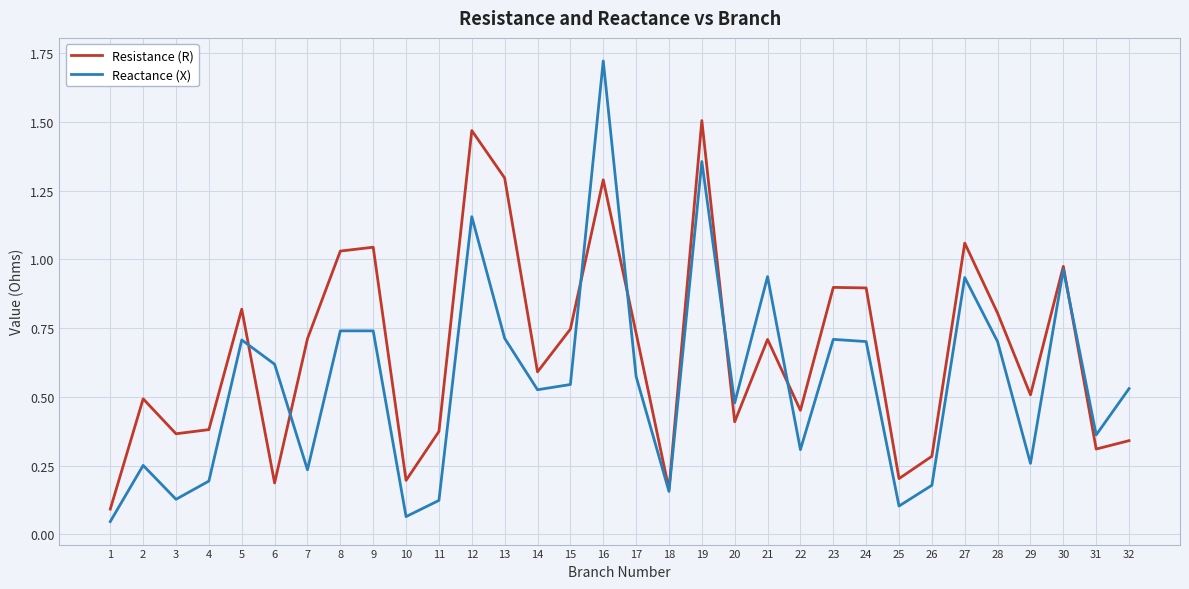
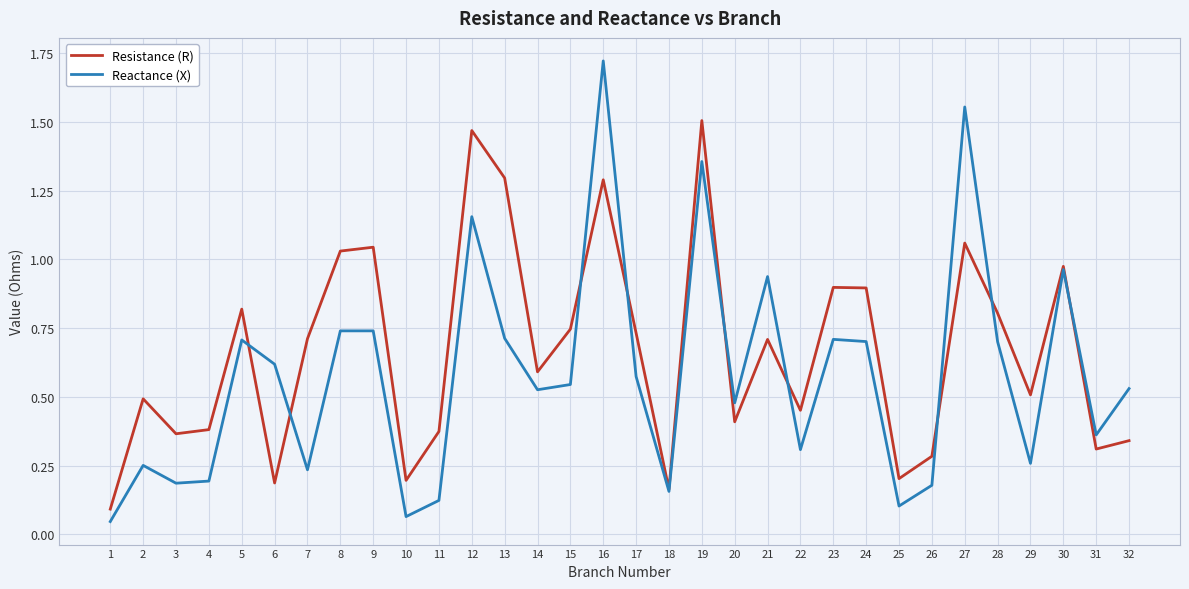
Reactance (X), 3: 0.13 -> 0.19
Reactance (X), 27: 0.93 -> 1.55
